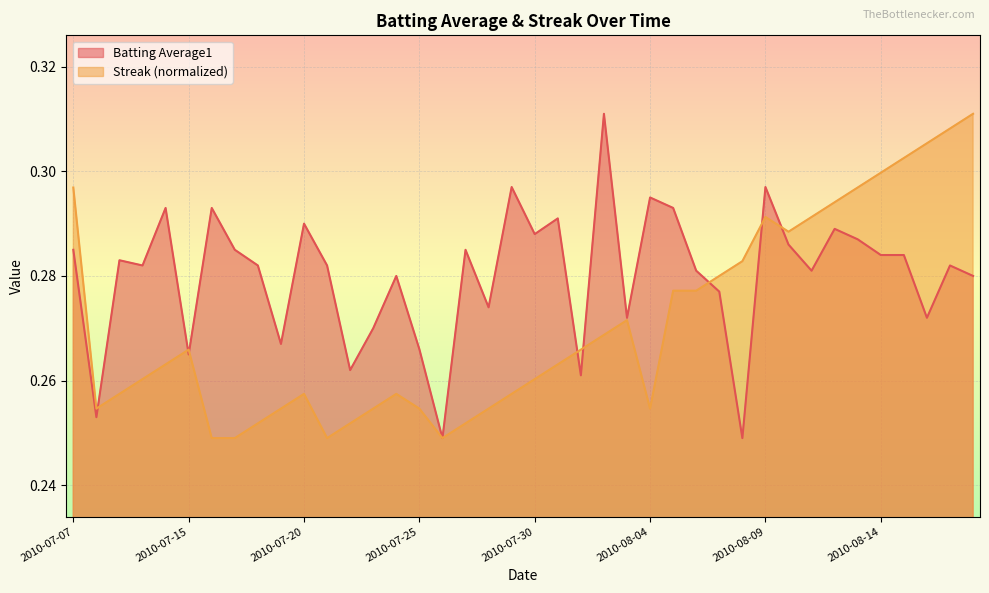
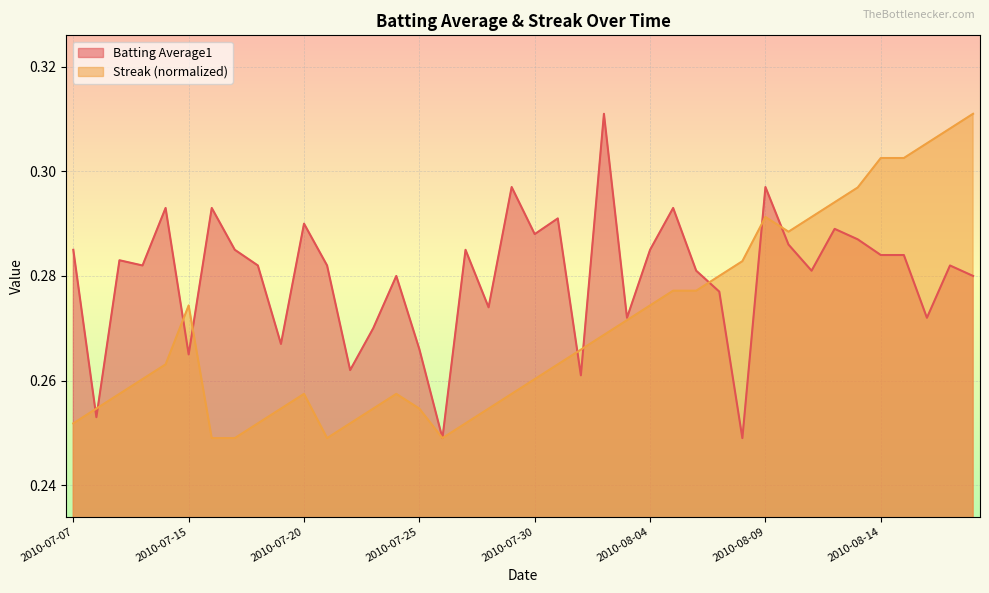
Streak (normalized), 2010-07-07: 0.297 -> 0.252
Streak (normalized), 2010-07-15: 0.266 -> 0.274
Batting Average1, 2010-08-04: 0.295 -> 0.285
Streak (normalized), 2010-08-04: 0.255 -> 0.274
Streak (normalized), 2010-08-14: 0.300 -> 0.303
